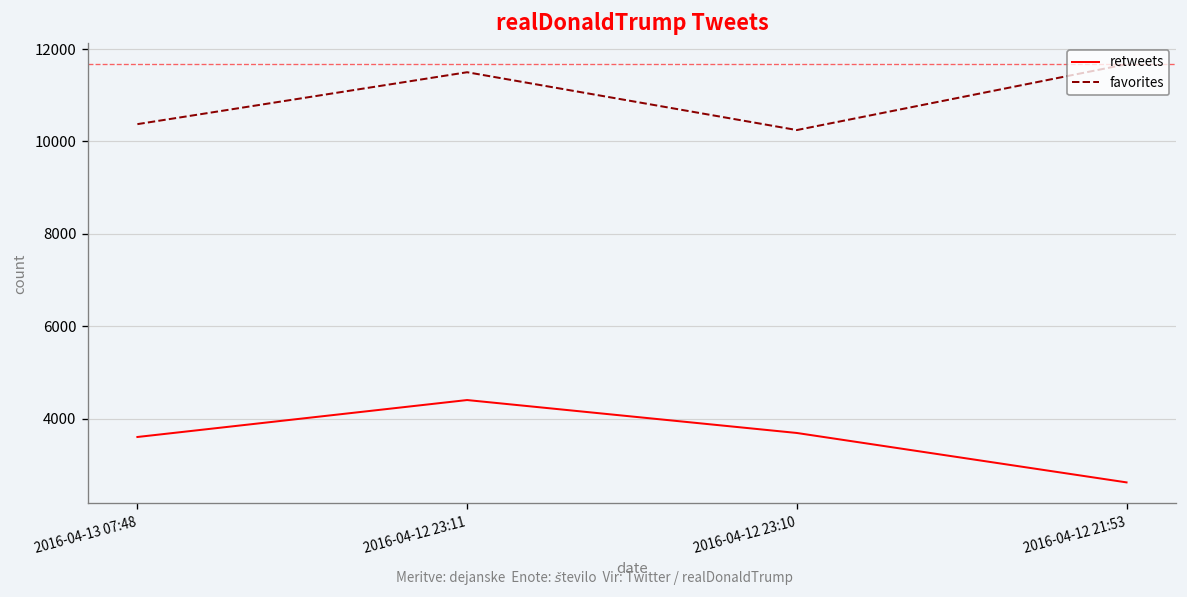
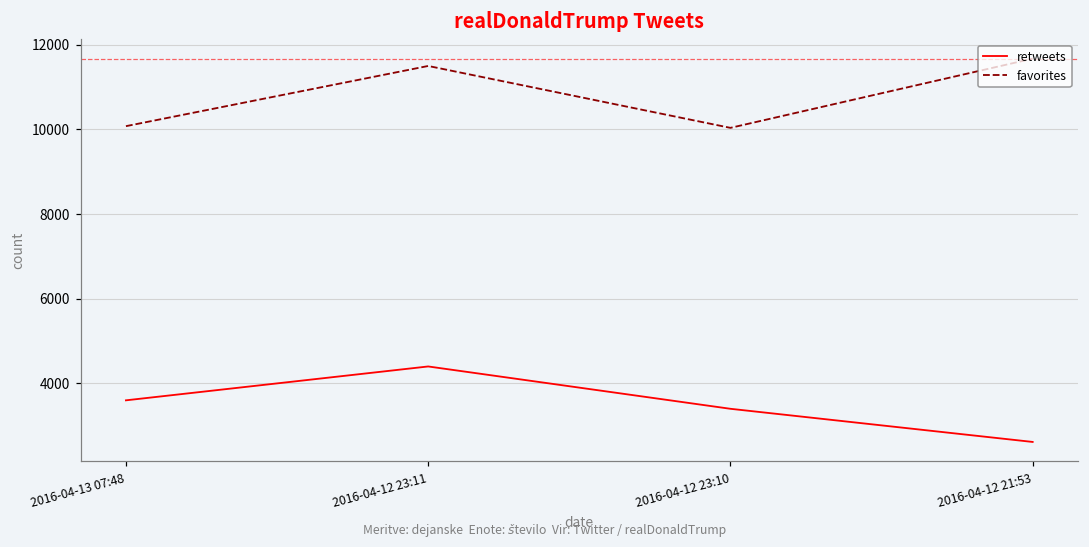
favorites, 2016-04-13 07:48: 10400 -> 10100
retweets, 2016-04-12 23:10: 3700 -> 3400
favorites, 2016-04-12 23:10: 10200 -> 10000
